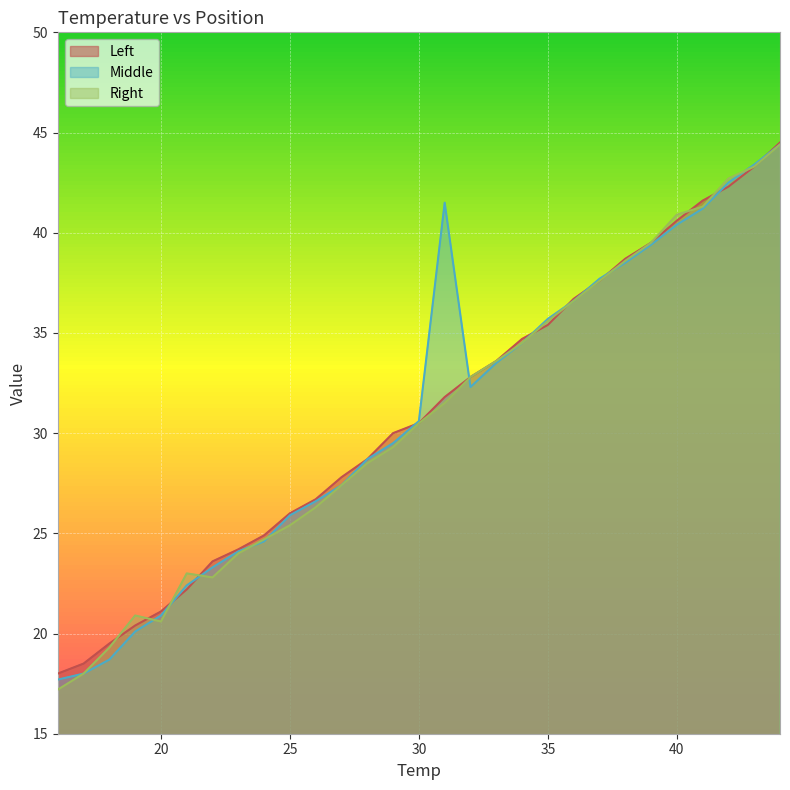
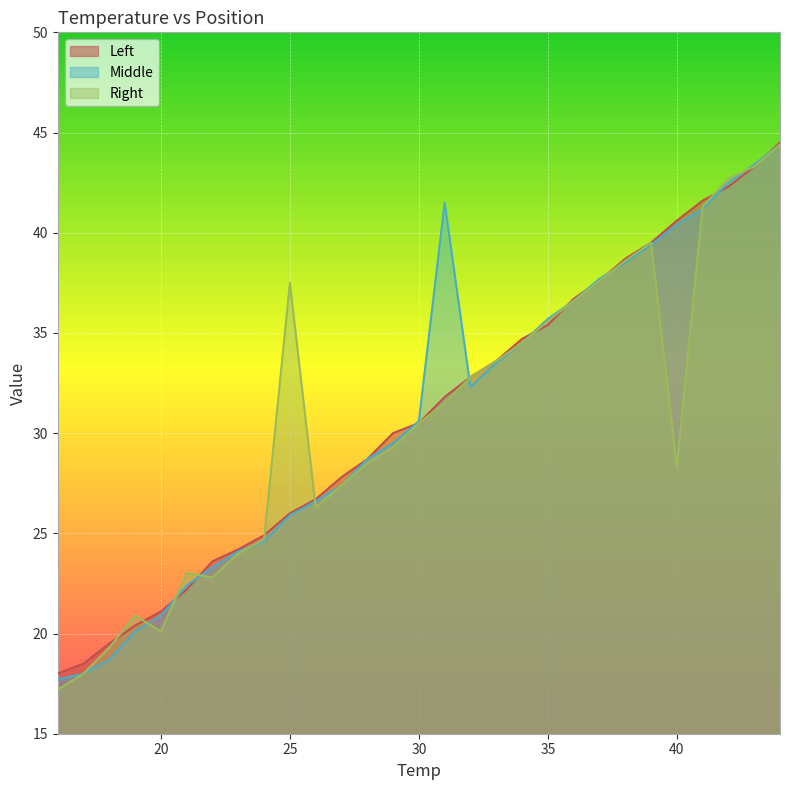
Right, 20: 20.6 -> 20.1
Right, 25: 25.4 -> 37.5
Right, 40: 40.9 -> 28.3
